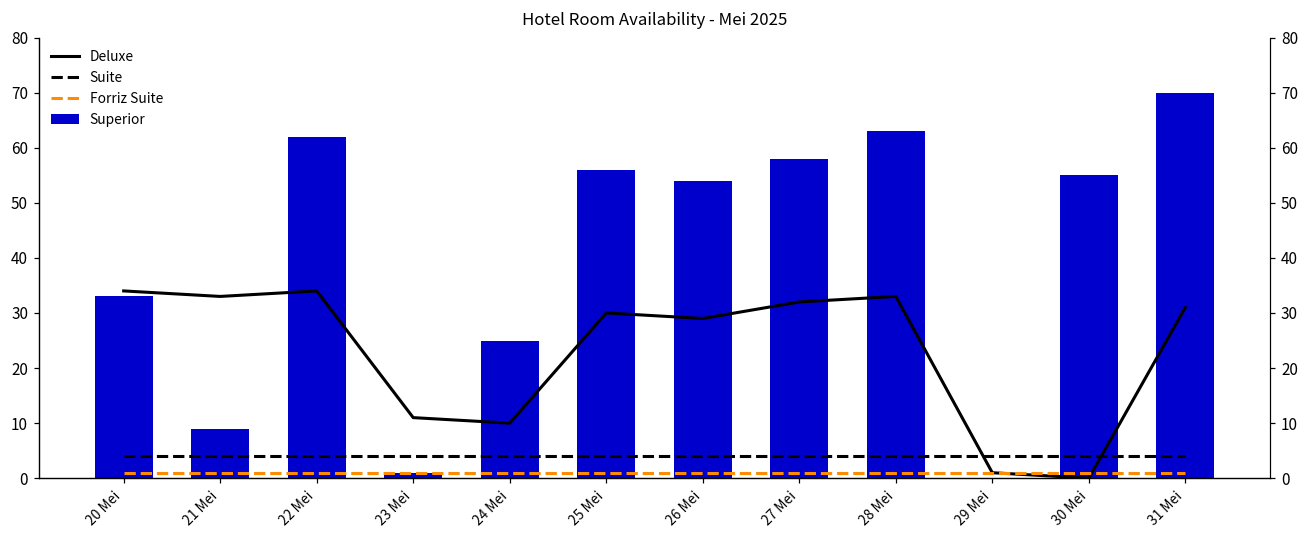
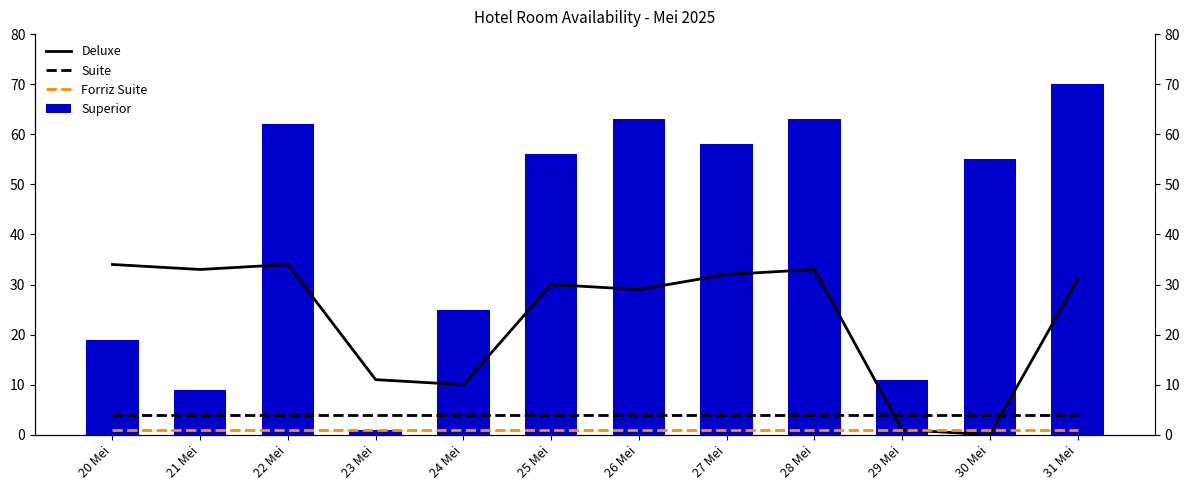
Superior, 20 Mei: 33 -> 19
Superior, 26 Mei: 54 -> 63
Superior, 29 Mei: 0 -> 11
